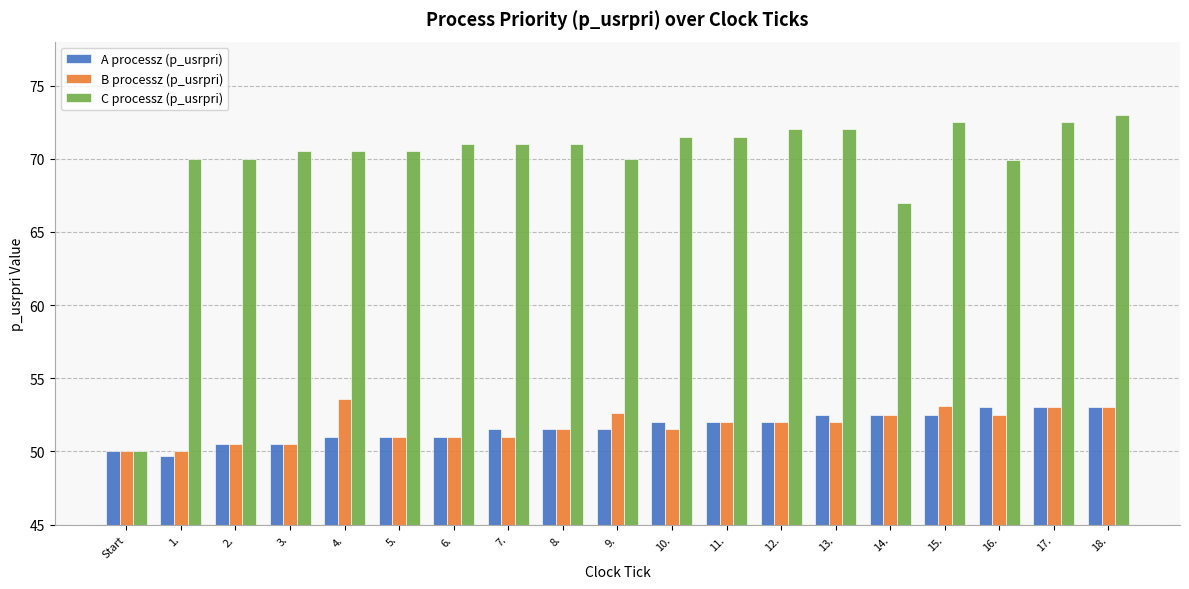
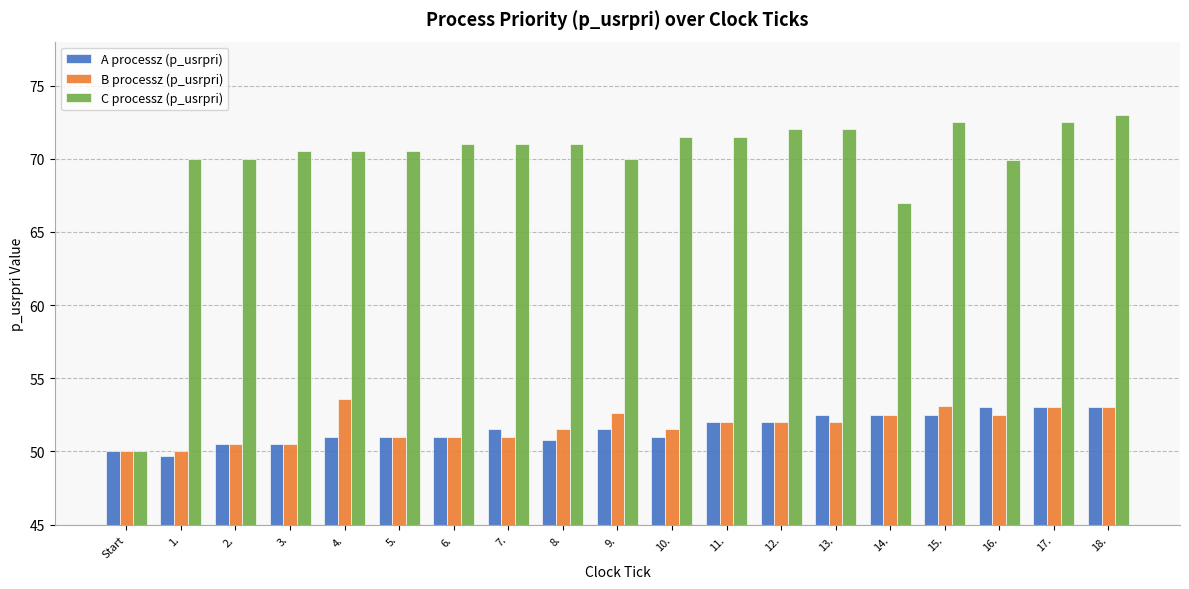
A processz (p_usrpri), 8.: 51.5 -> 50.8
A processz (p_usrpri), 10.: 52 -> 51
